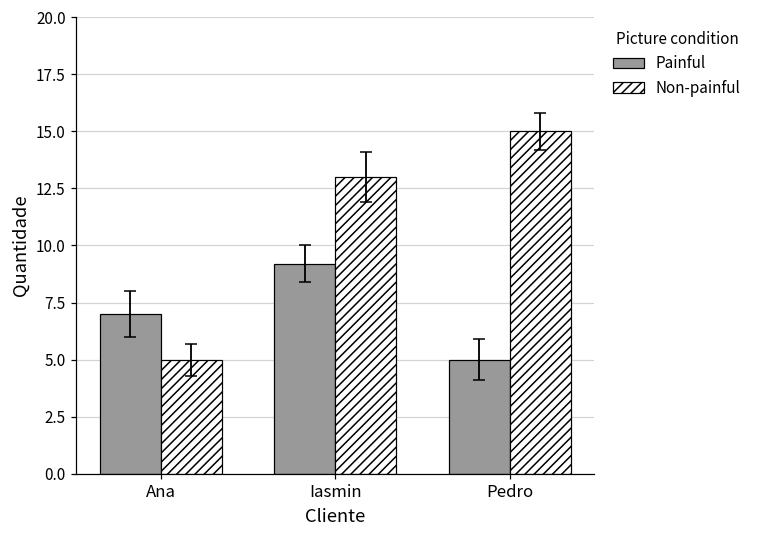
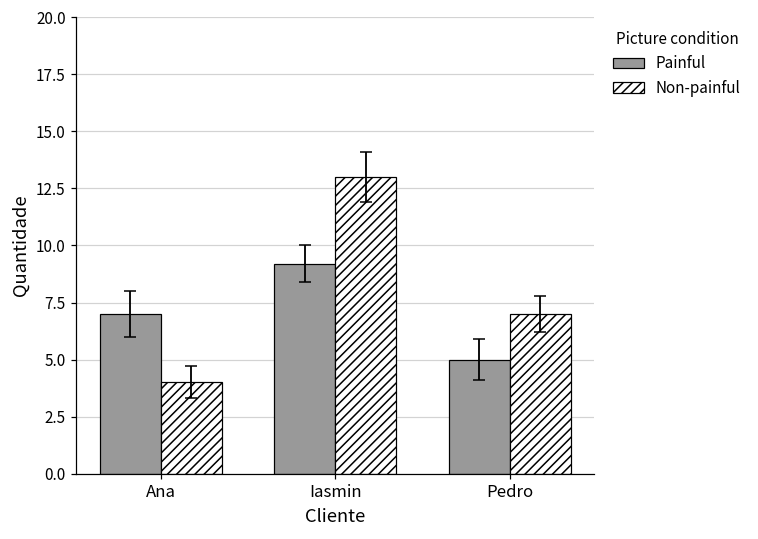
Non-painful, Ana: 5 -> 4
Non-painful, Pedro: 15 -> 7
